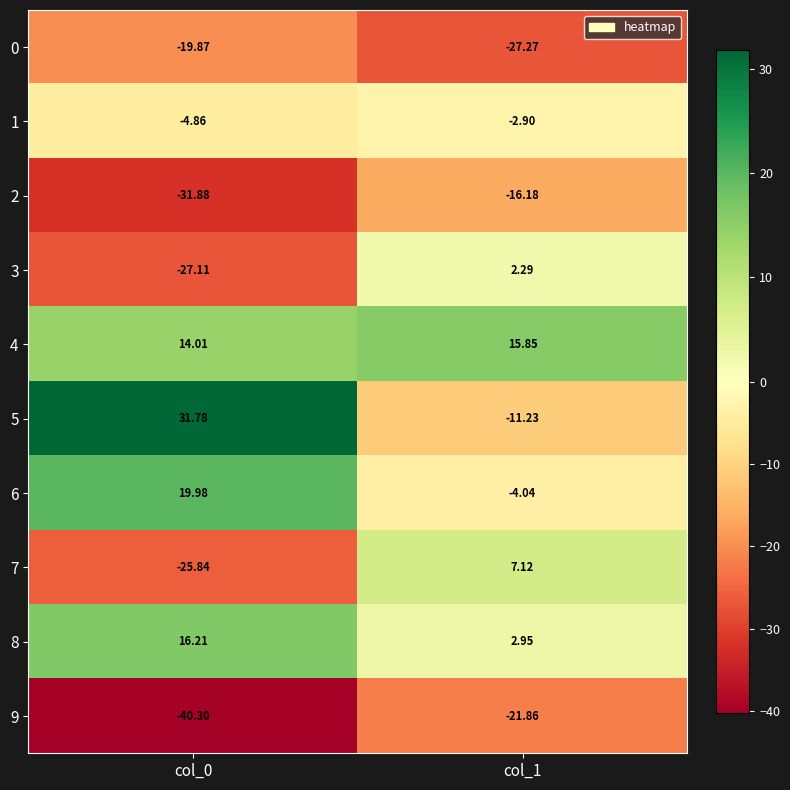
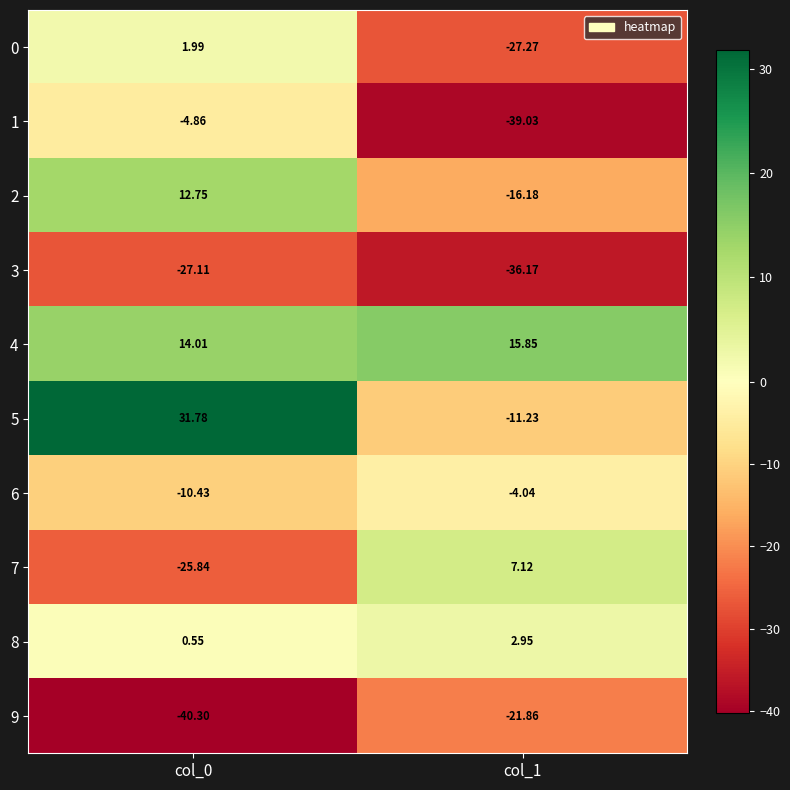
0, col_0: -19.87 -> 1.99
1, col_1: -2.90 -> -39.03
2, col_0: -31.88 -> 12.75
3, col_1: 2.29 -> -36.17
6, col_0: 19.98 -> -10.43
8, col_0: 16.21 -> 0.55
